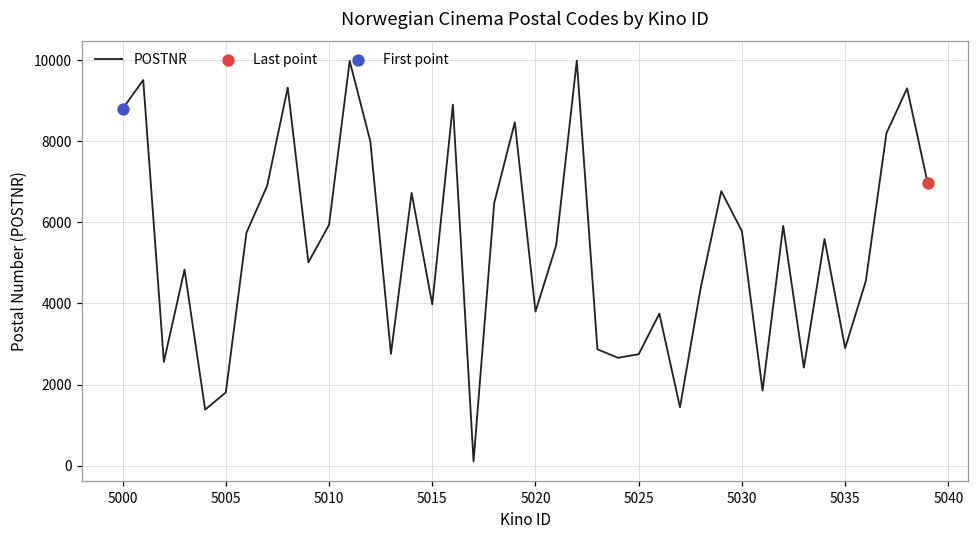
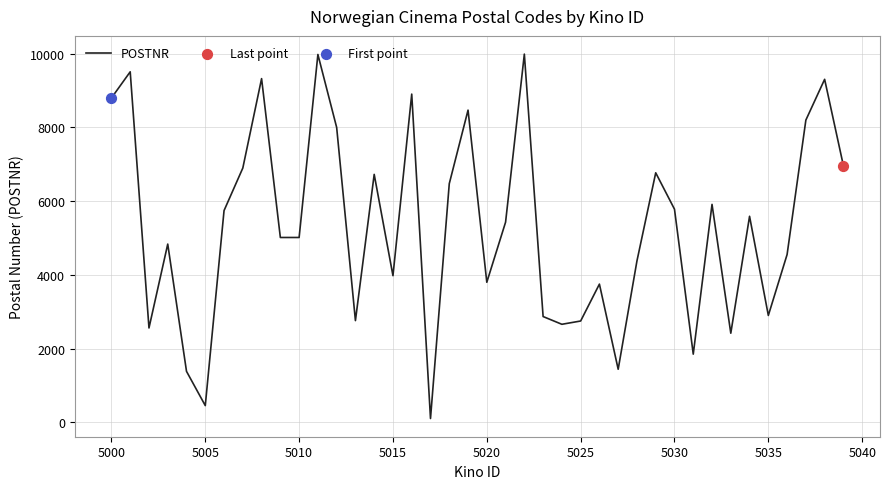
POSTNR, 5005: 1800 -> 500
POSTNR, 5010: 5900 -> 5000
